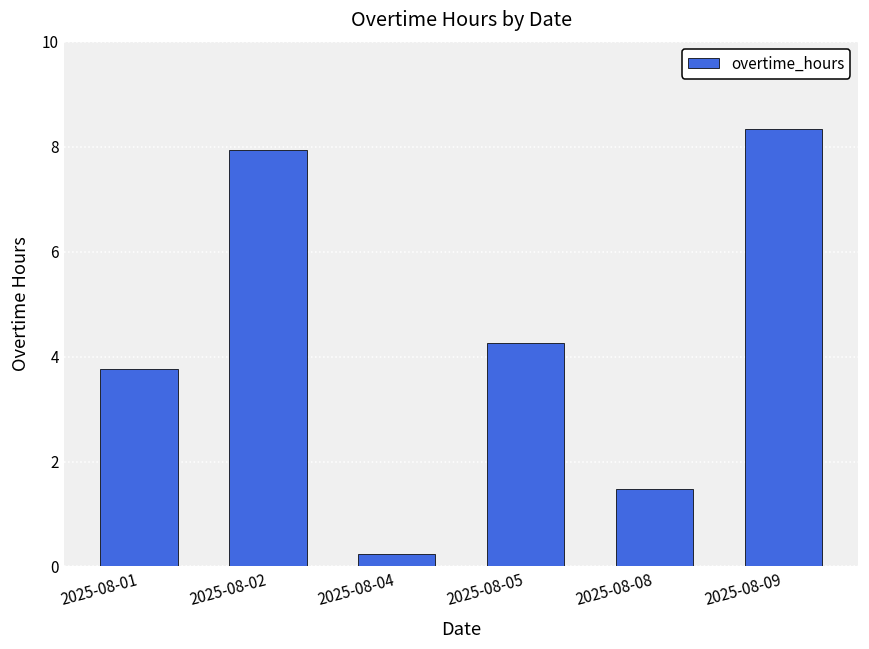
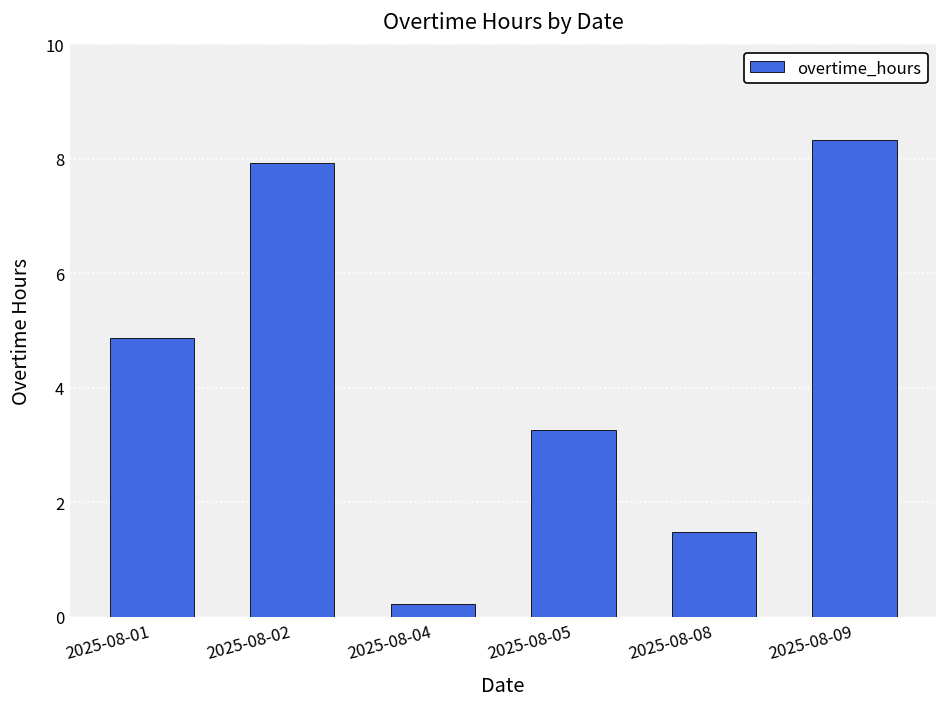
2025-08-01: 3.8 -> 4.9
2025-08-05: 4.3 -> 3.3
